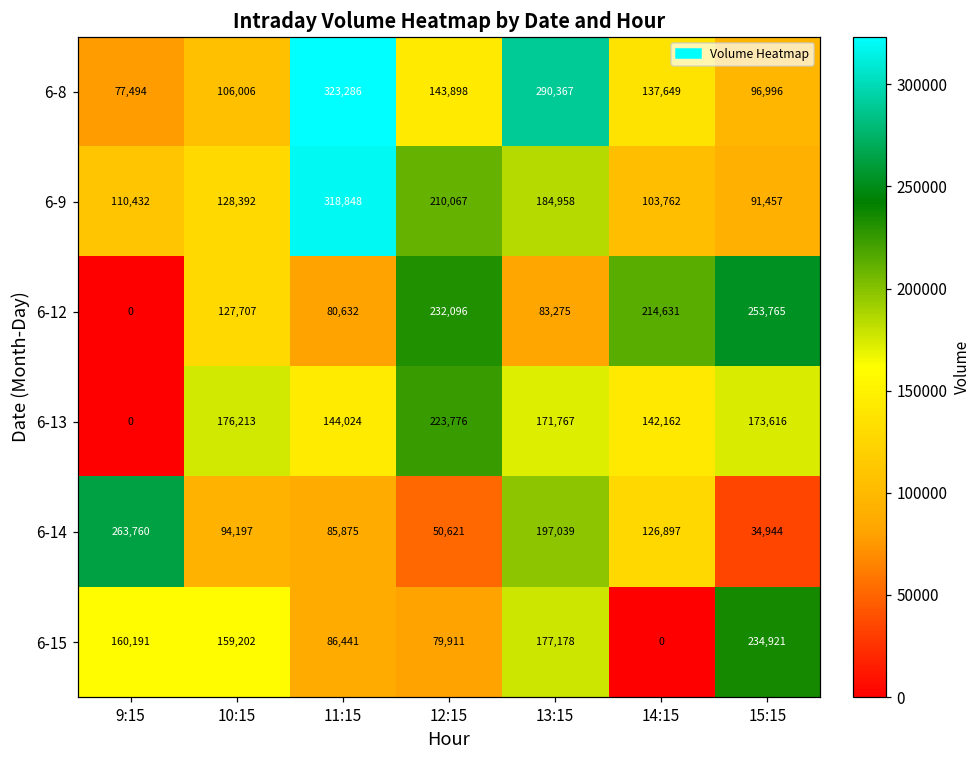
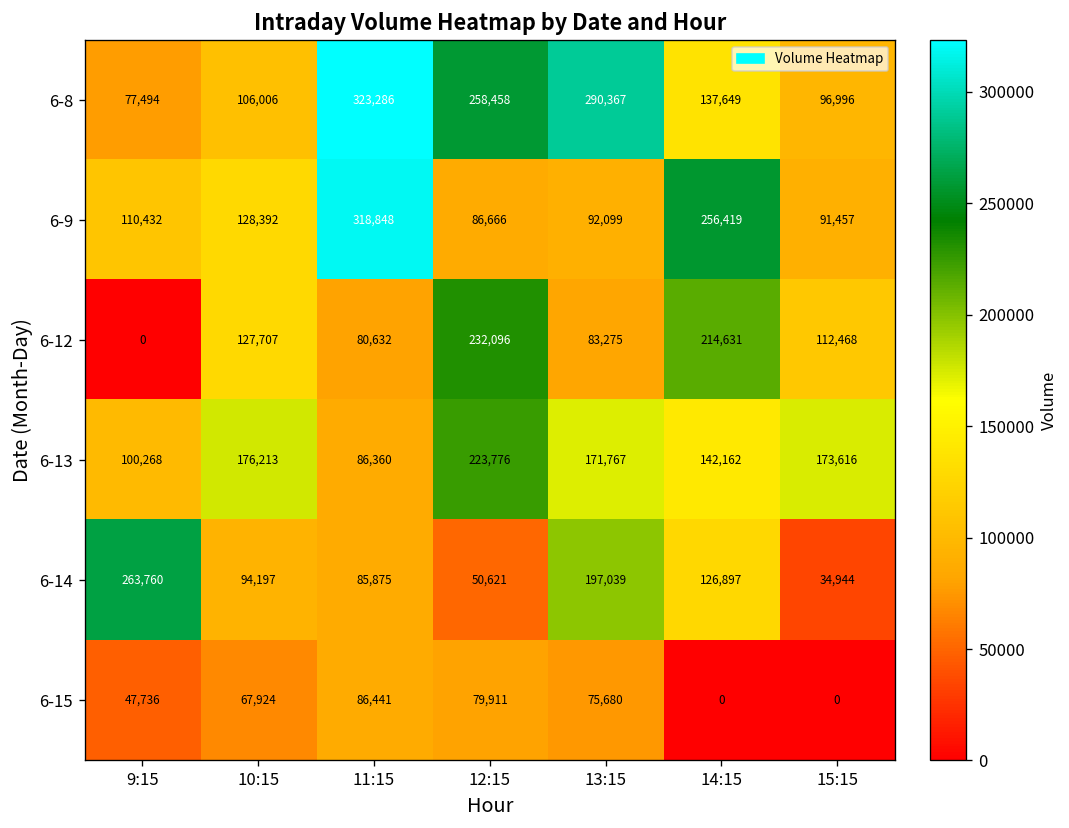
6-8, 12:15: 143,898 -> 258,458
6-9, 12:15: 210,067 -> 86,666
6-9, 13:15: 184,958 -> 92,099
6-9, 14:15: 103,762 -> 256,419
6-12, 15:15: 253,765 -> 112,468
6-13, 9:15: 0 -> 100,268
6-13, 11:15: 144,024 -> 86,360
6-15, 9:15: 160,191 -> 47,736
6-15, 10:15: 159,202 -> 67,924
6-15, 13:15: 177,178 -> 75,680
6-15, 15:15: 234,921 -> 0
